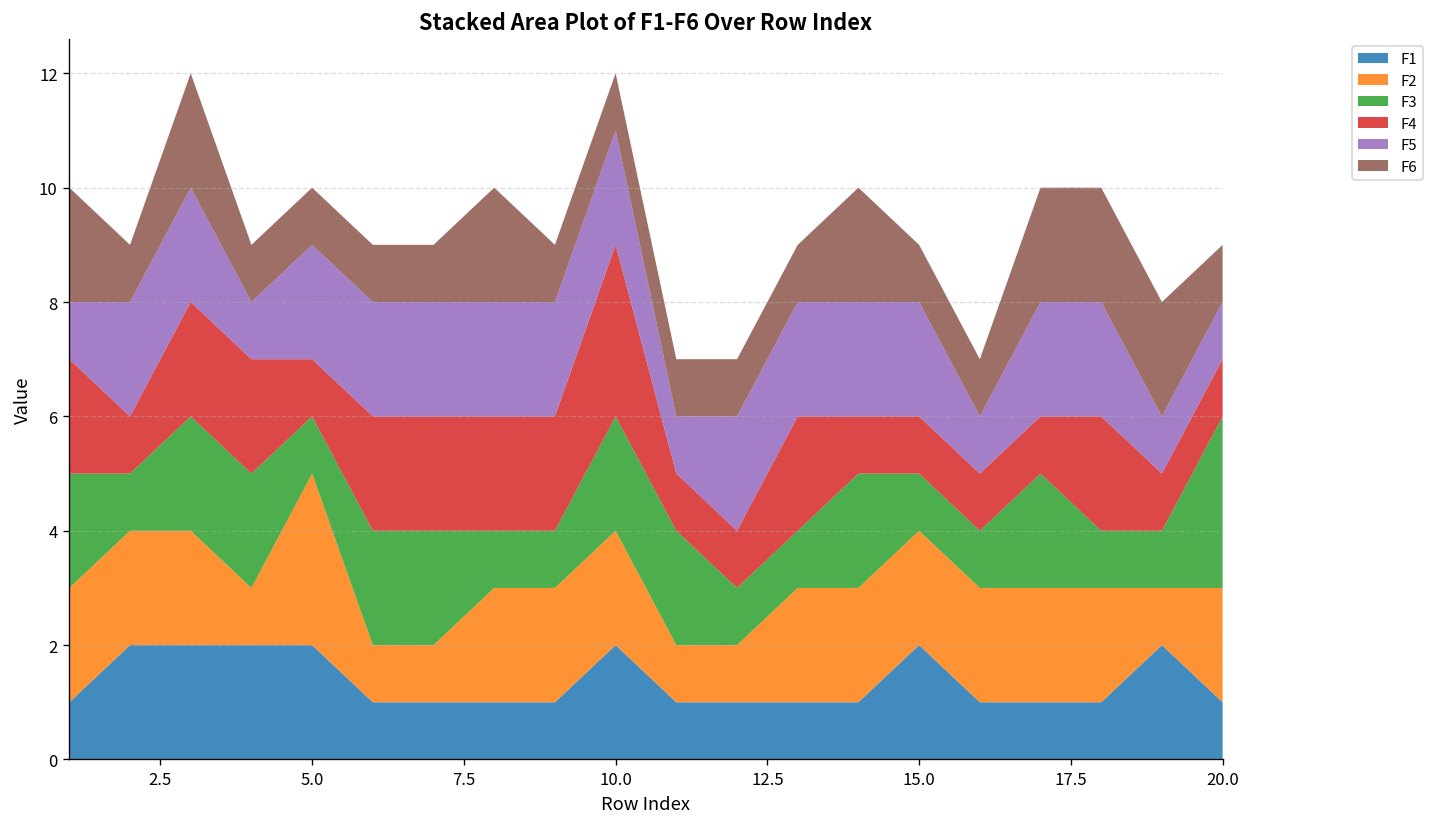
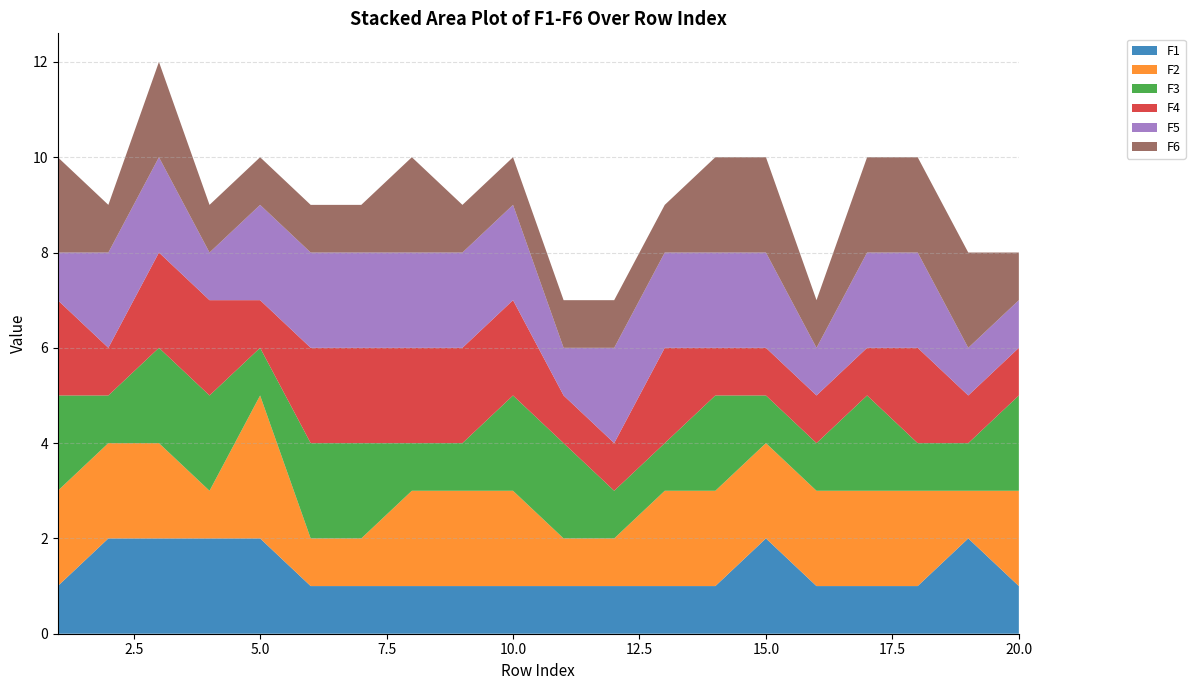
F1, 10.0: 2 -> 1
F4, 10.0: 3 -> 2
F6, 15.0: 1 -> 2
F3, 20.0: 3 -> 2
